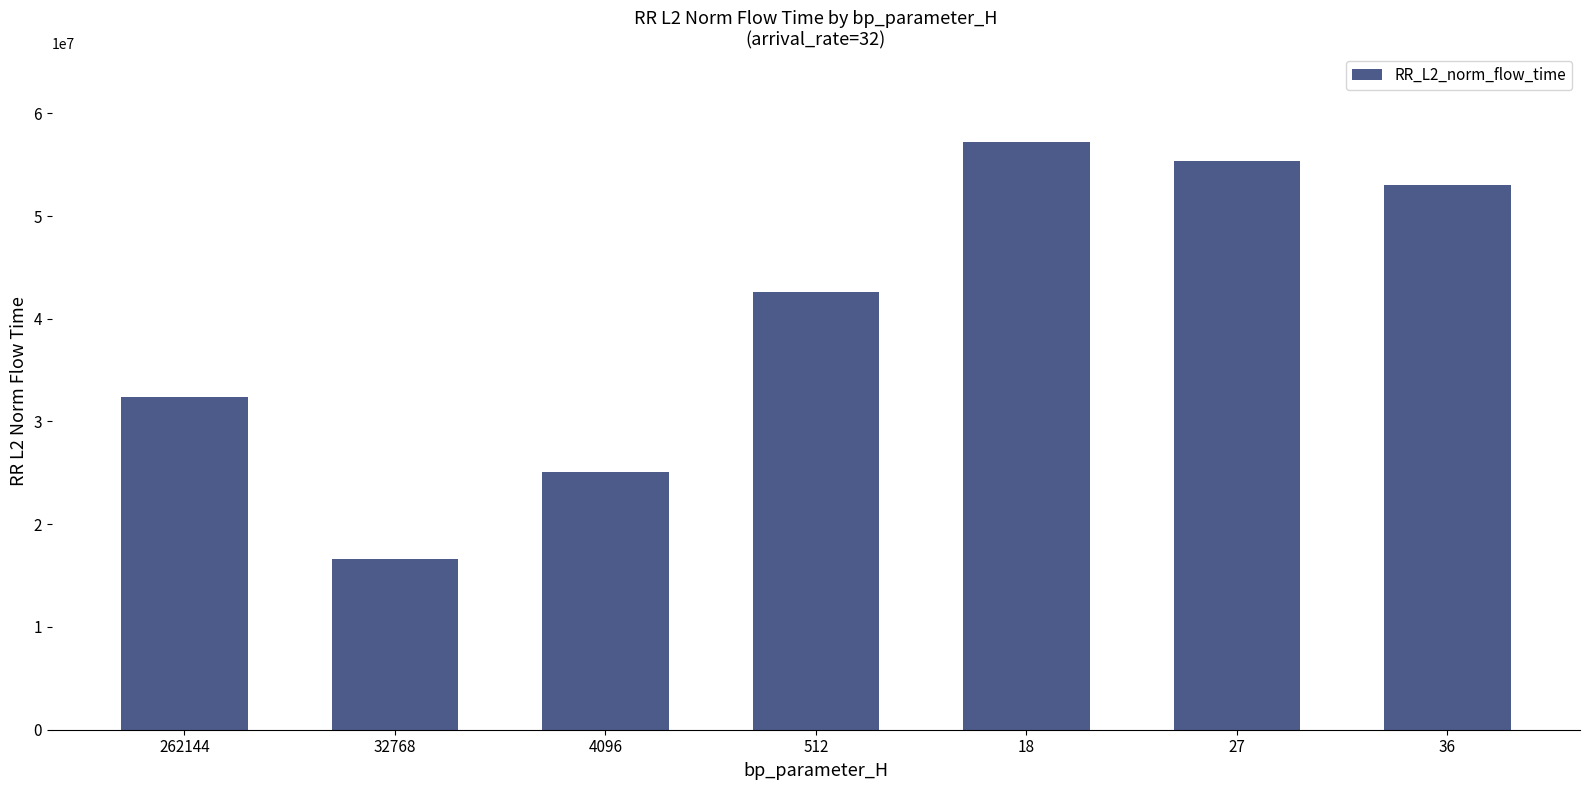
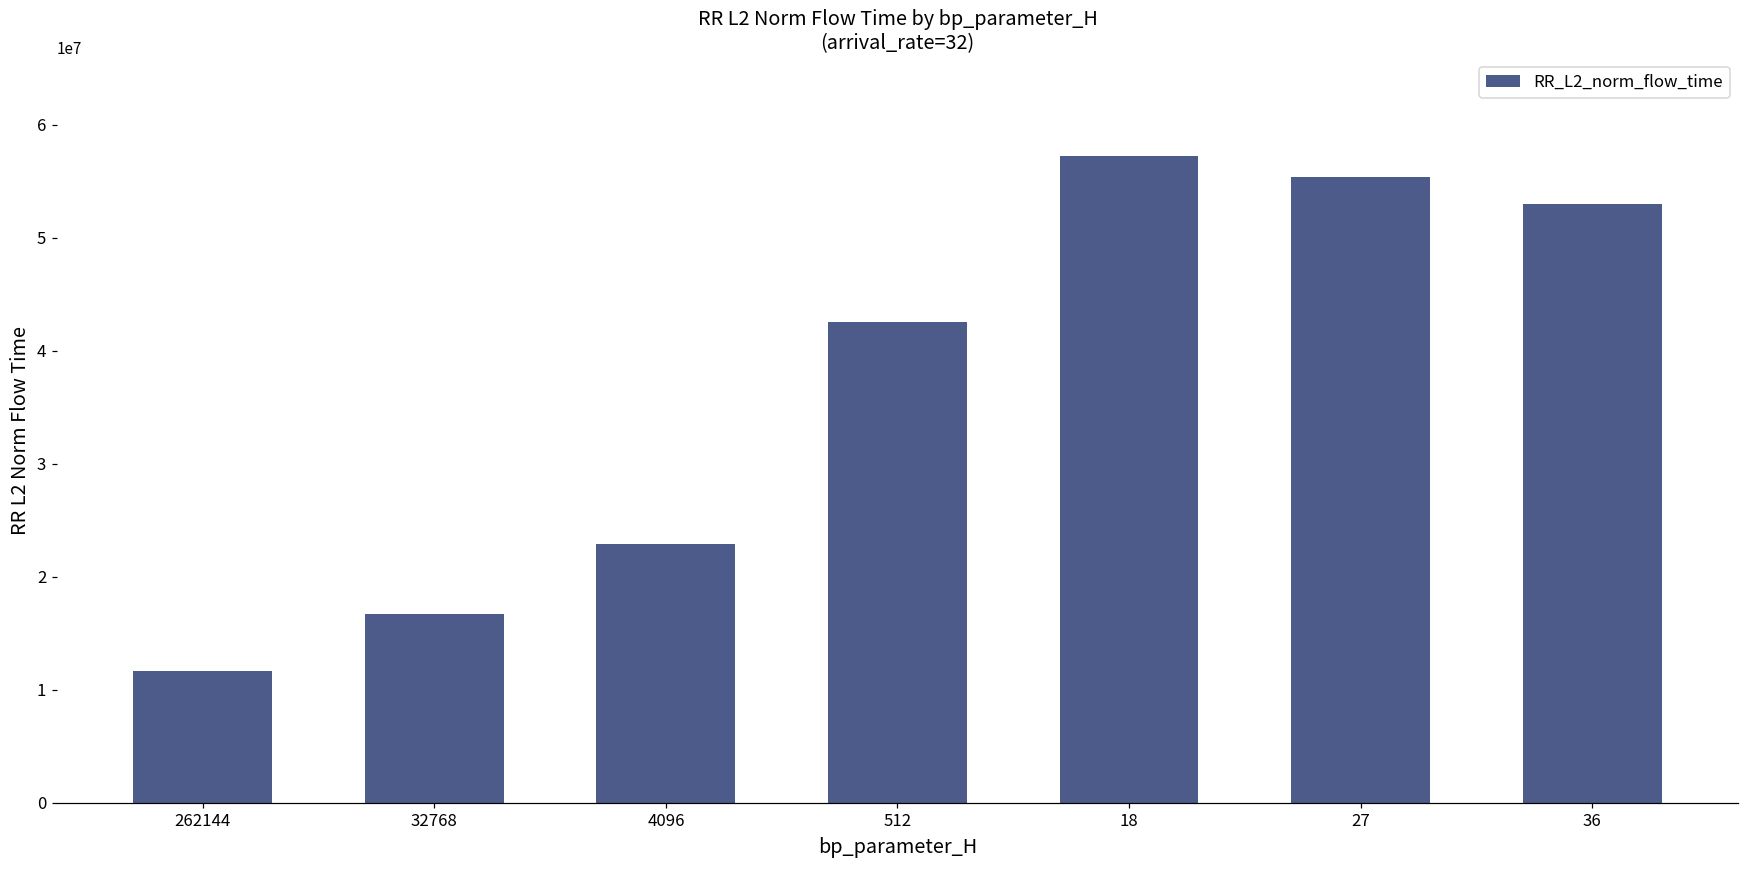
262144: 32400000 -> 11600000
4096: 25100000 -> 22900000
